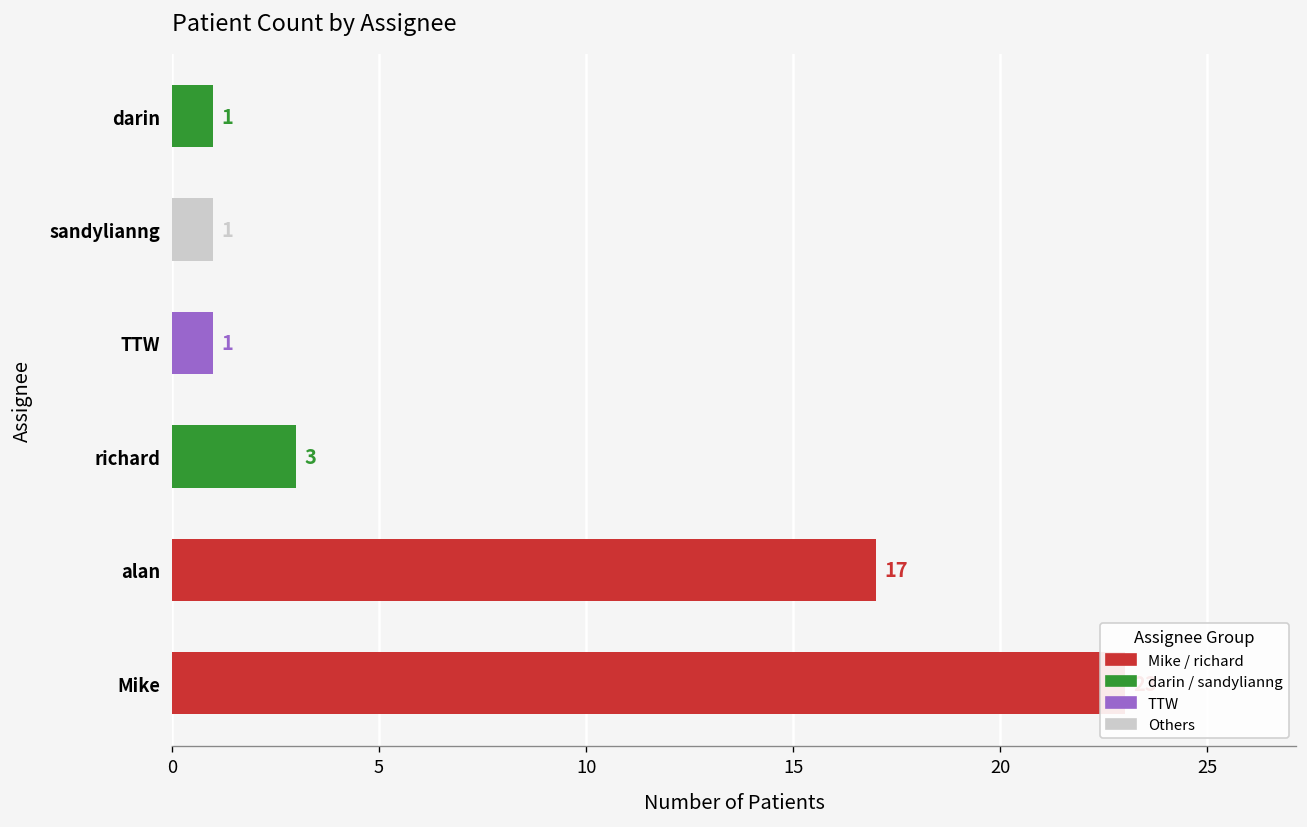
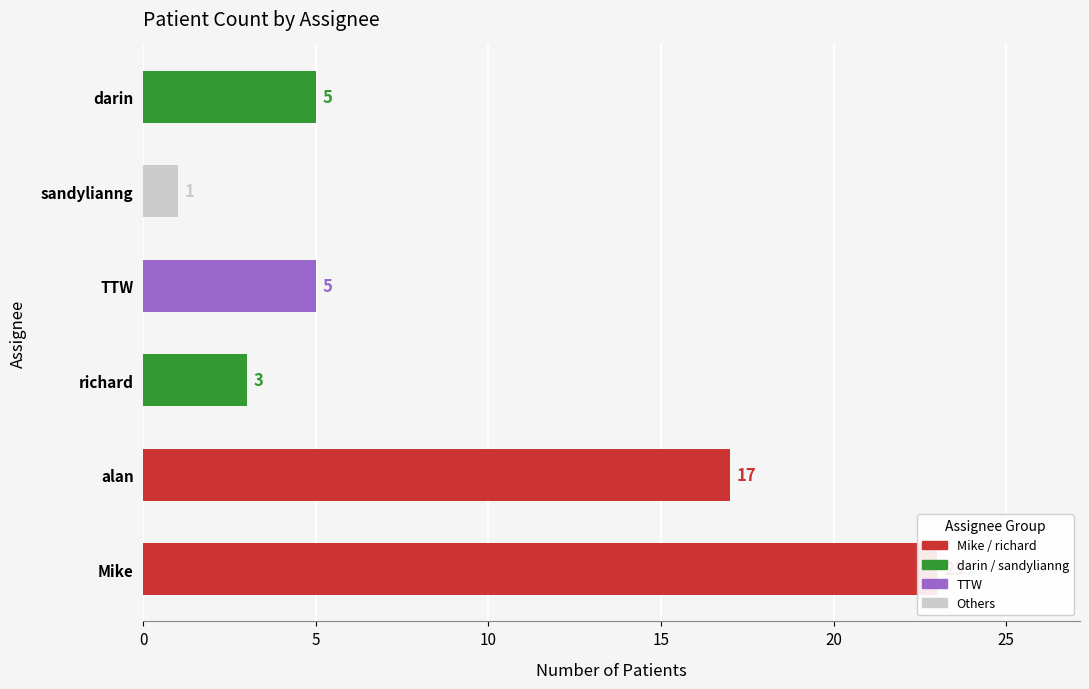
darin: 1 -> 5
TTW: 1 -> 5
